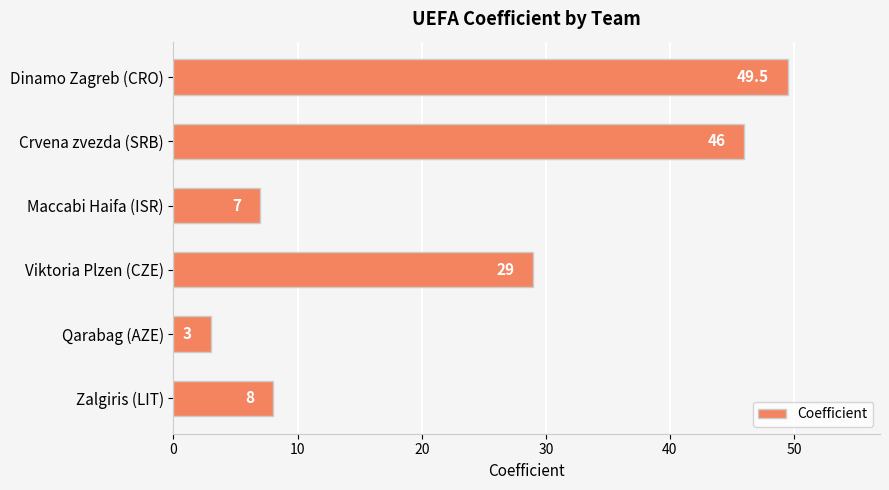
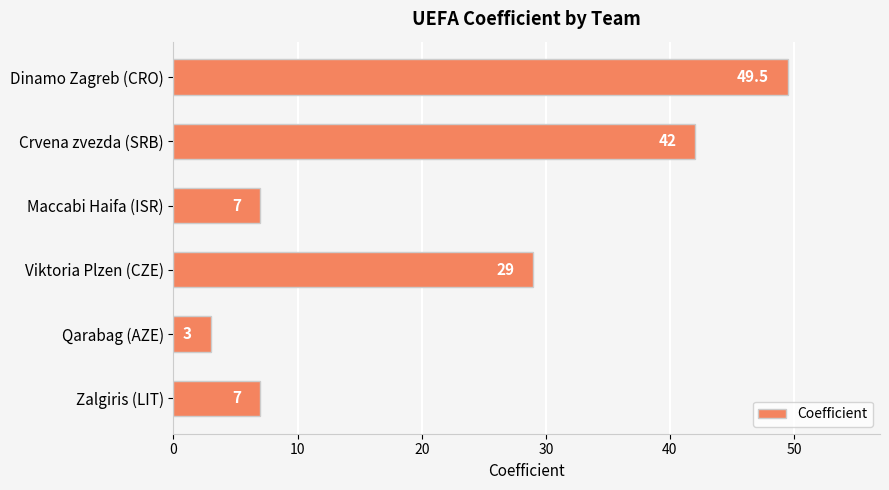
Crvena zvezda (SRB): 46 -> 42
Zalgiris (LIT): 8 -> 7
